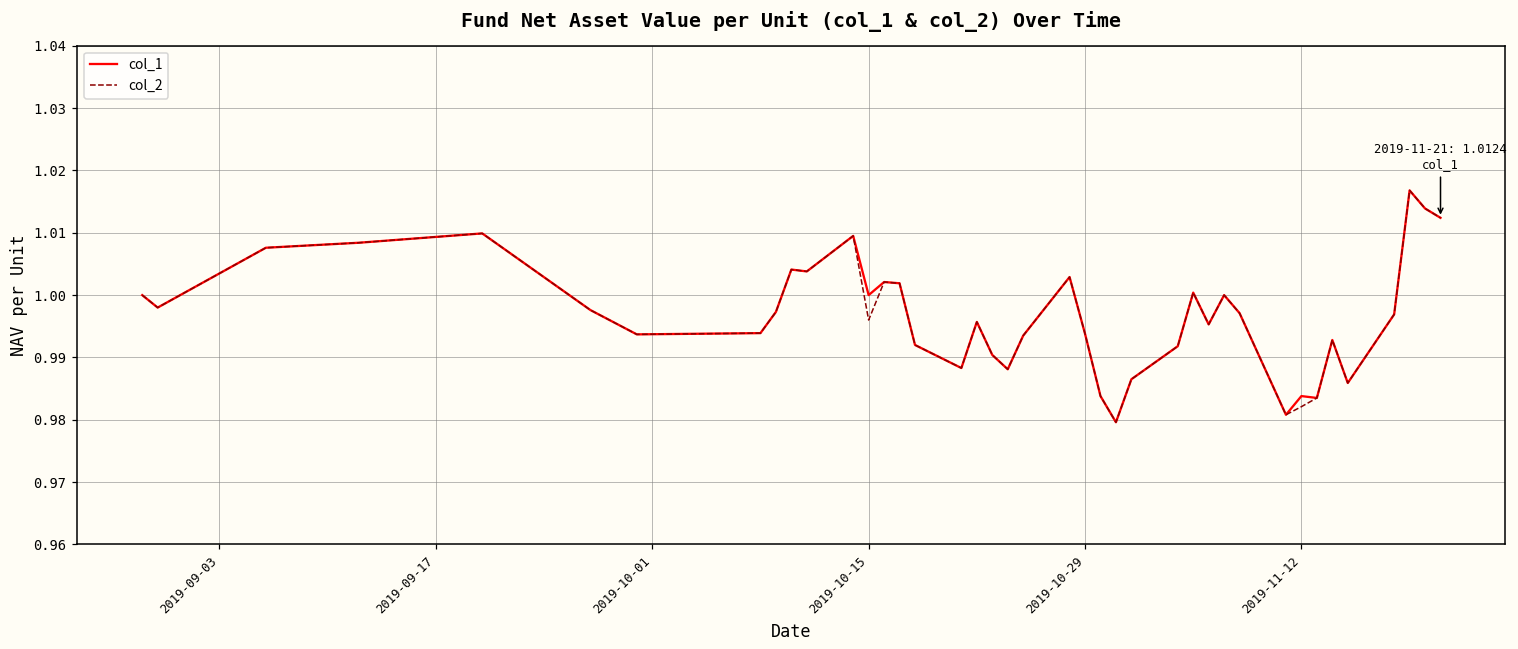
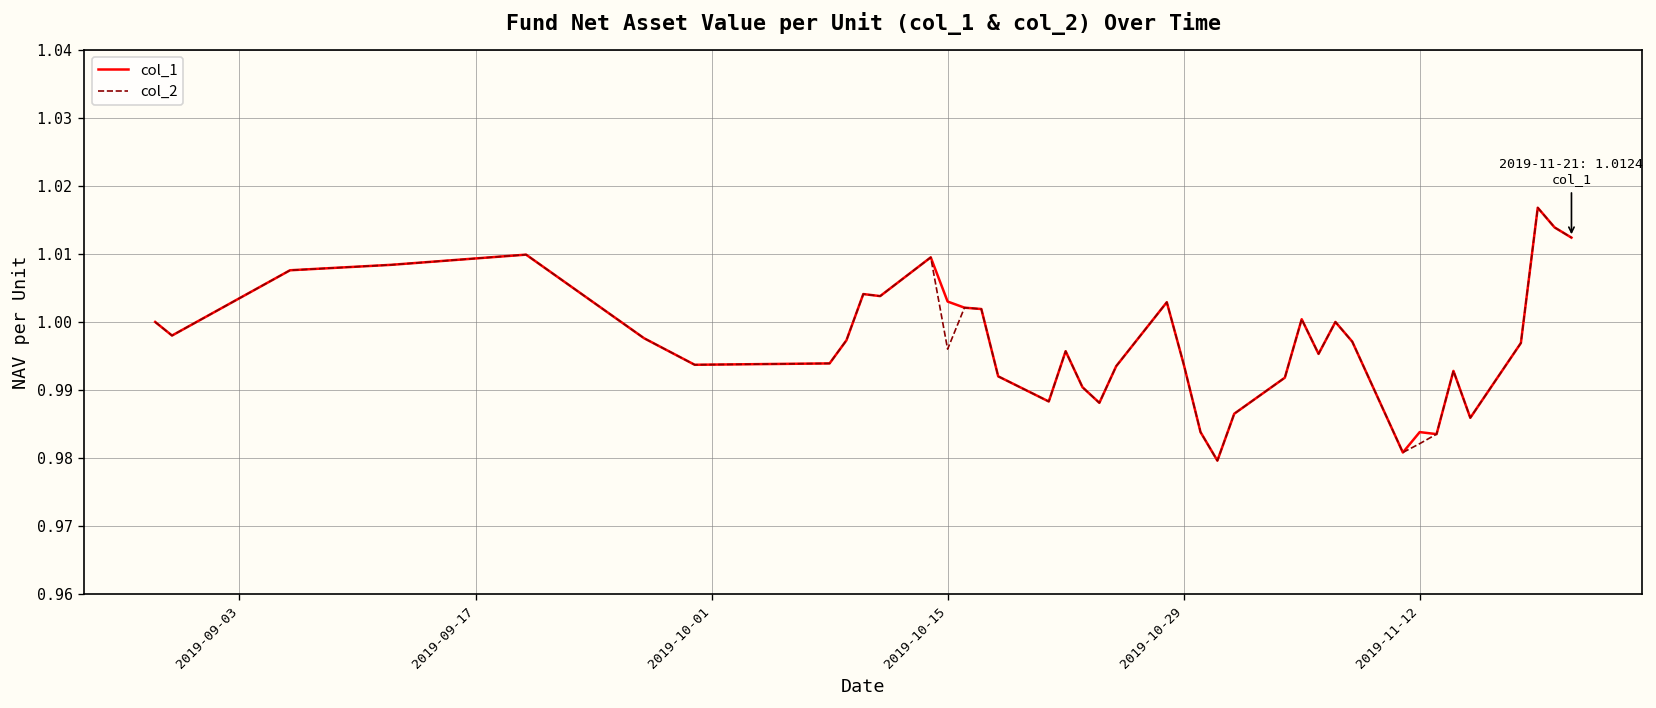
col_1, 2019-10-15: 1.000 -> 1.003
